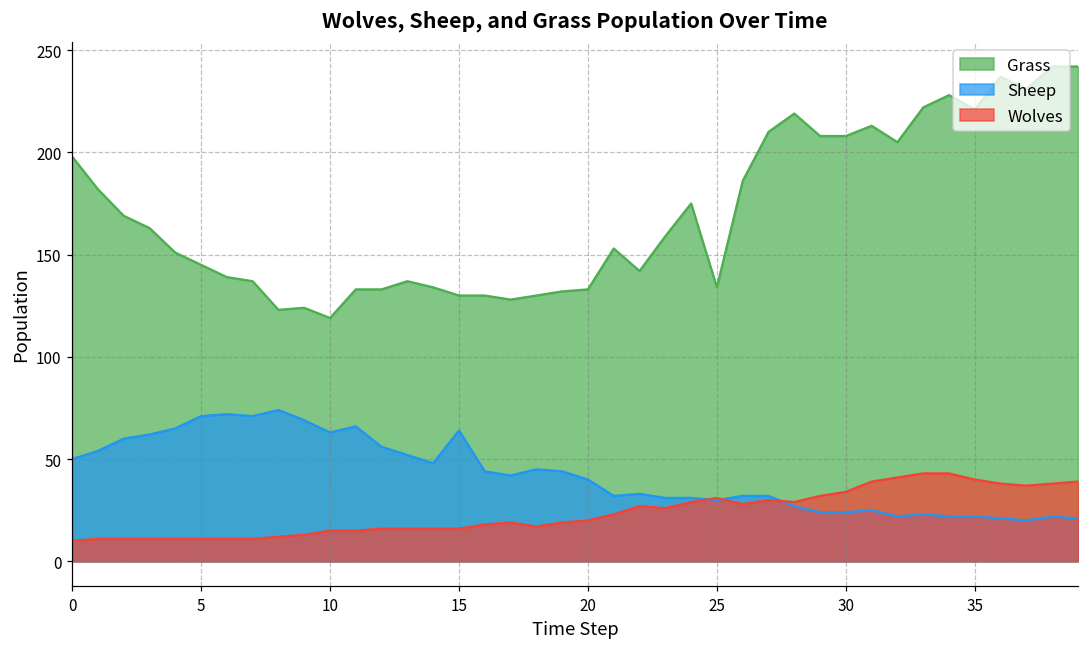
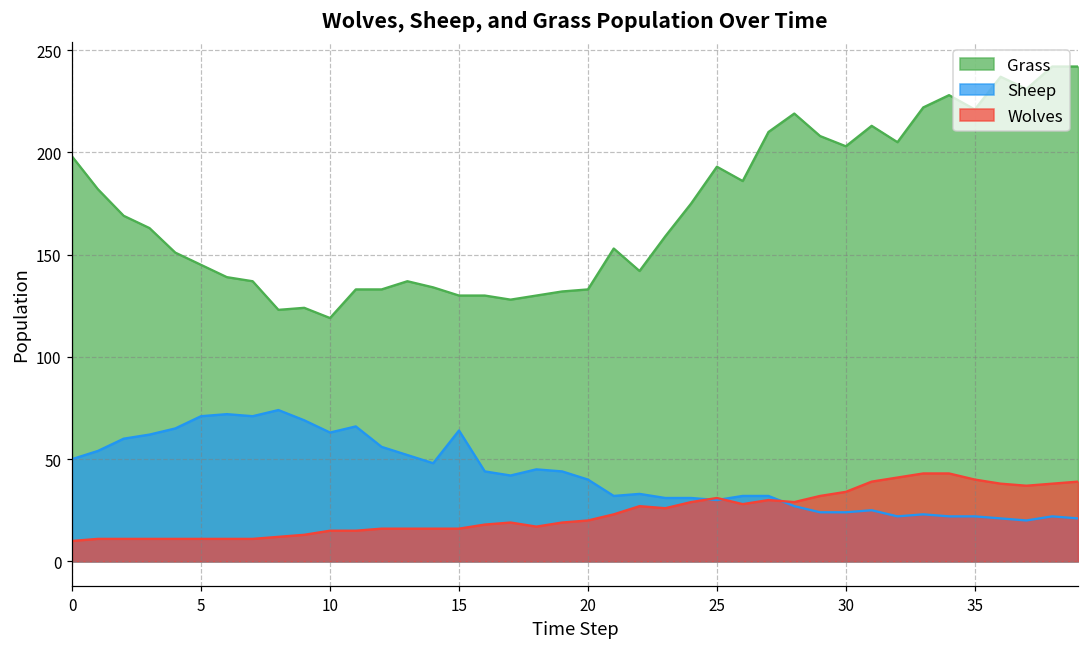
Grass, 25: 134 -> 193
Grass, 30: 208 -> 203
